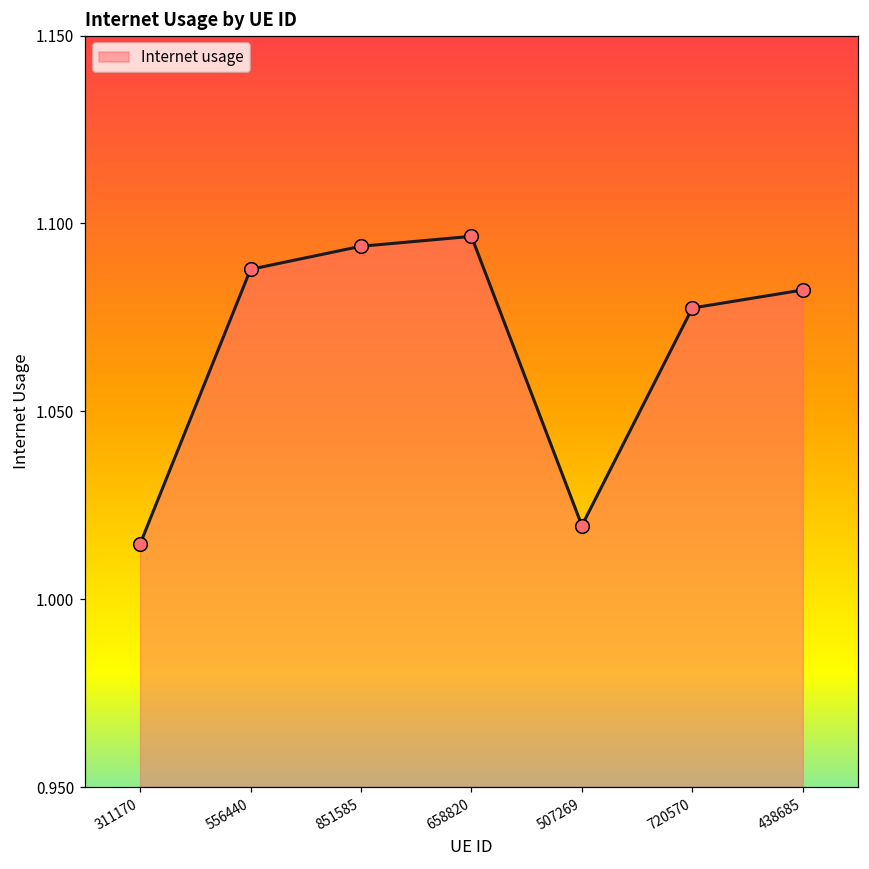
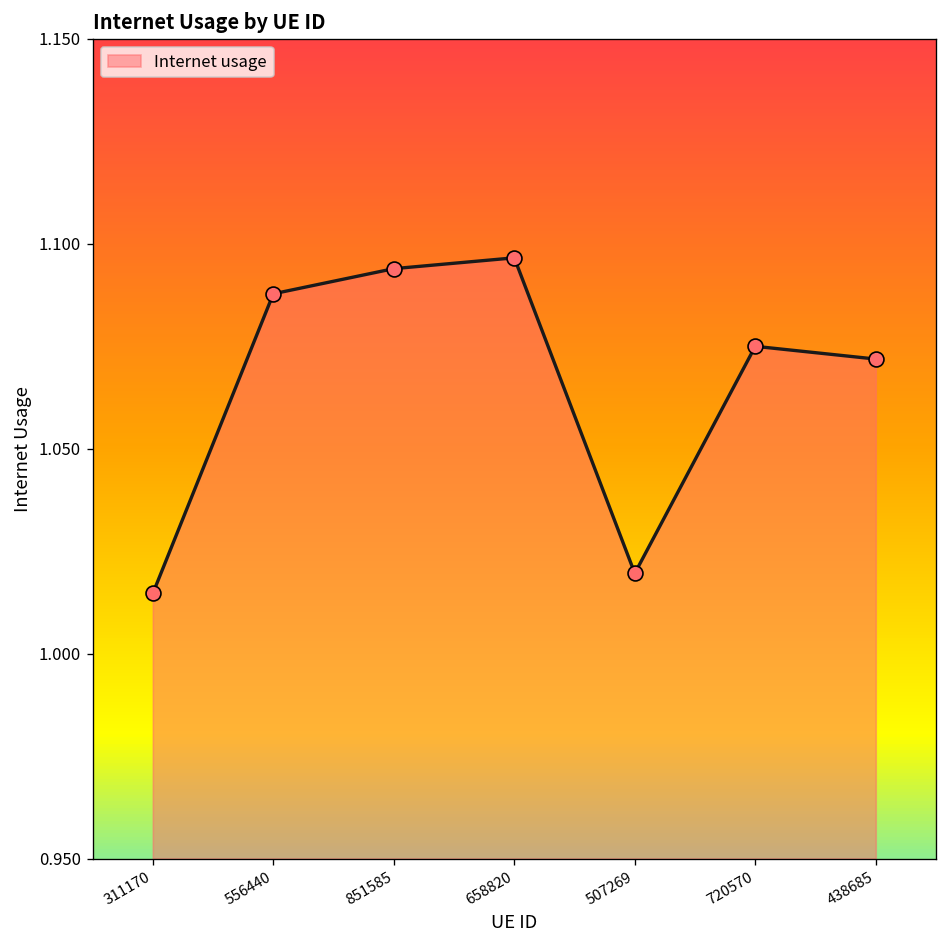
720570: 1.077 -> 1.075
438685: 1.082 -> 1.072
